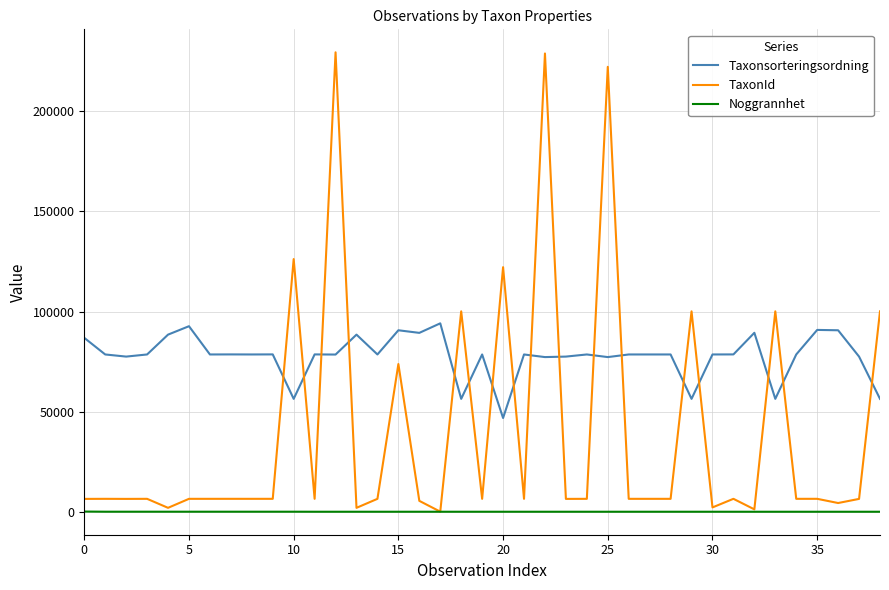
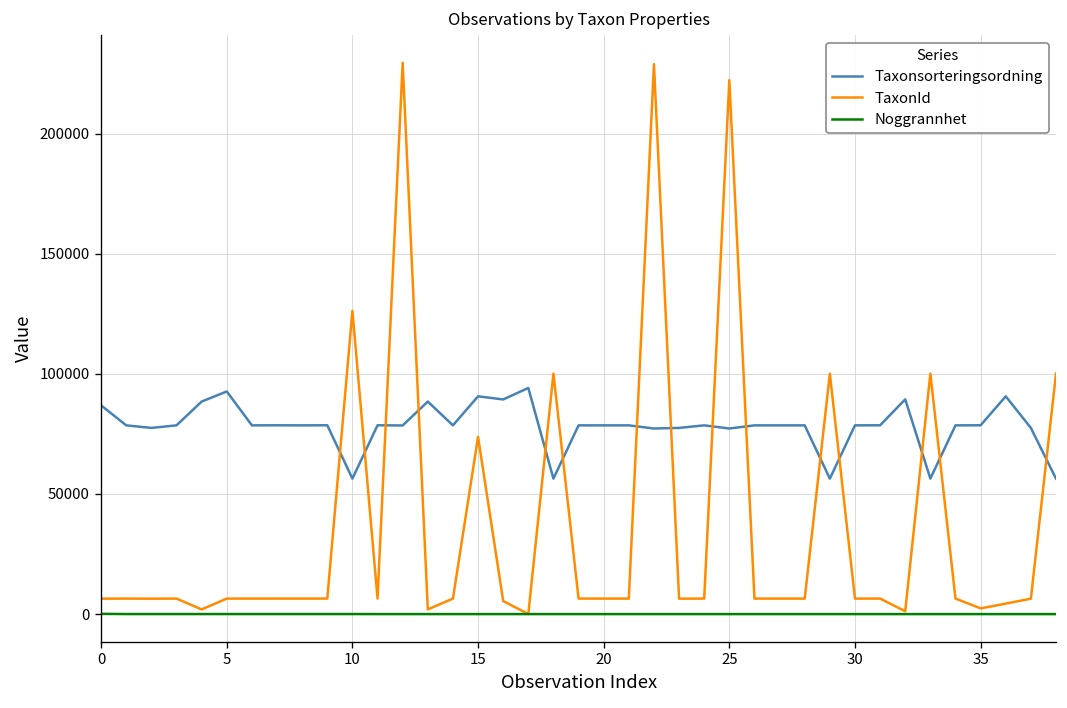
Taxonsorteringsordning, 20: 47000 -> 79000
TaxonId, 20: 122000 -> 6000
TaxonId, 30: 2000 -> 6000
Taxonsorteringsordning, 35: 91000 -> 79000
TaxonId, 35: 6000 -> 2000
